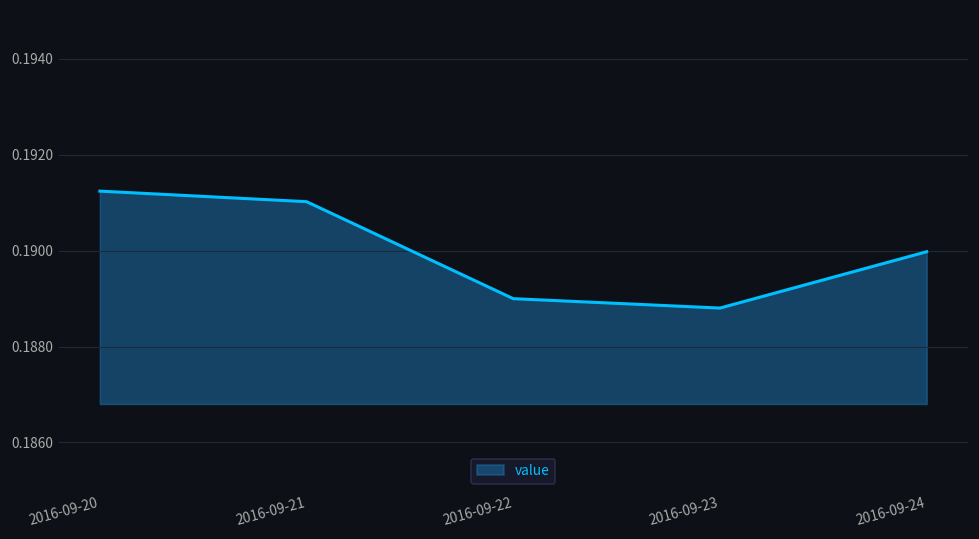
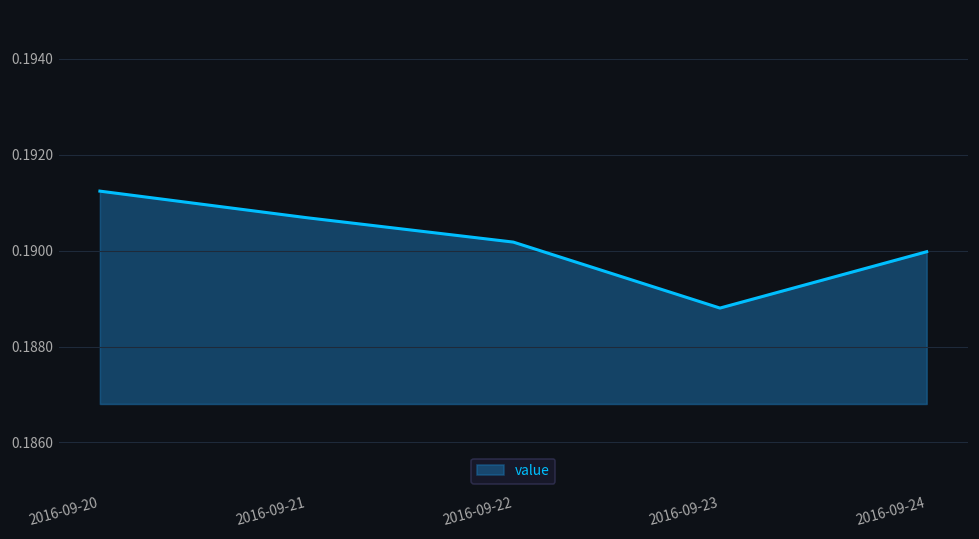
2016-09-21: 0.1910 -> 0.1907
2016-09-22: 0.1890 -> 0.1902
